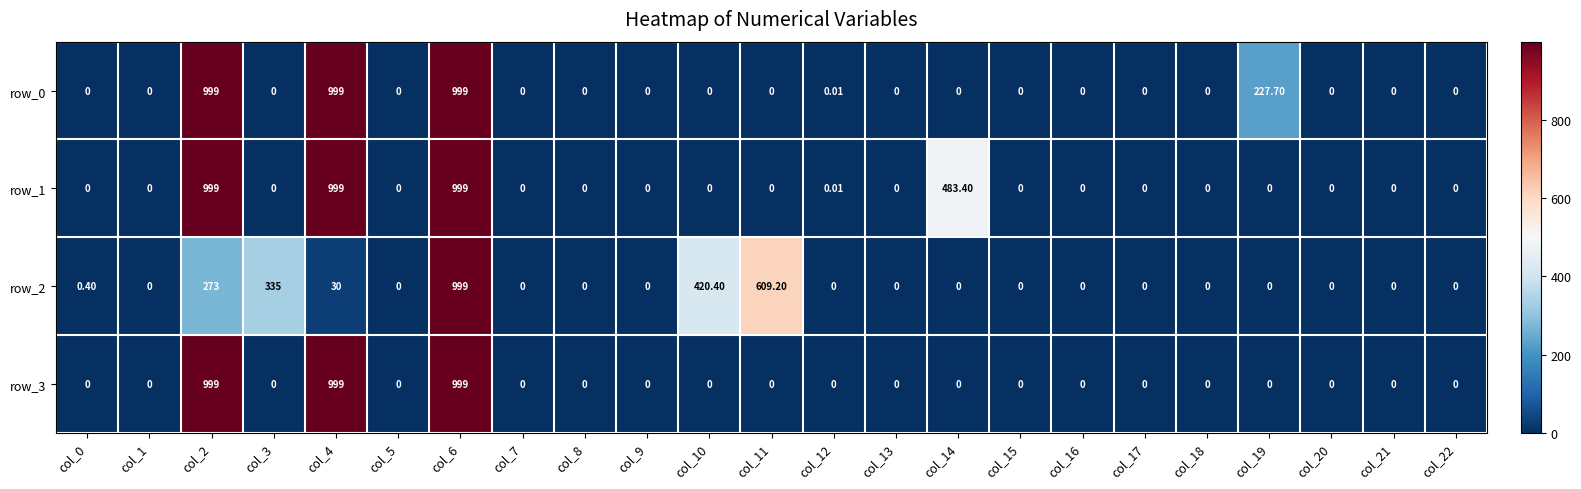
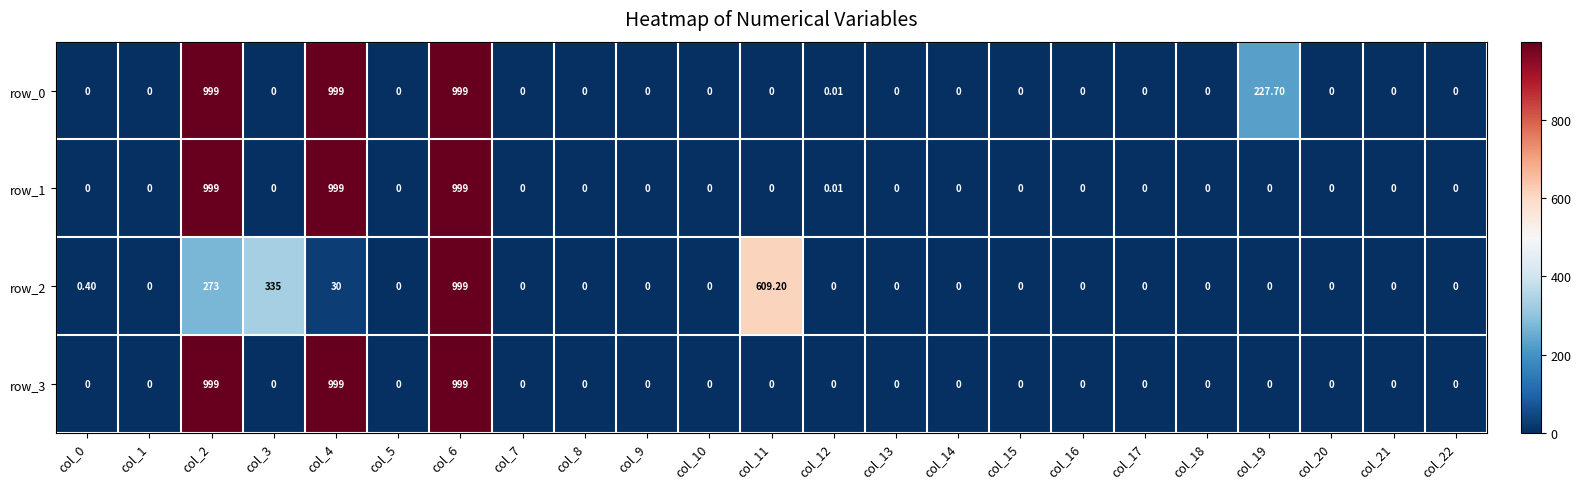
row_1, col_14: 483.40 -> 0
row_2, col_10: 420.40 -> 0
